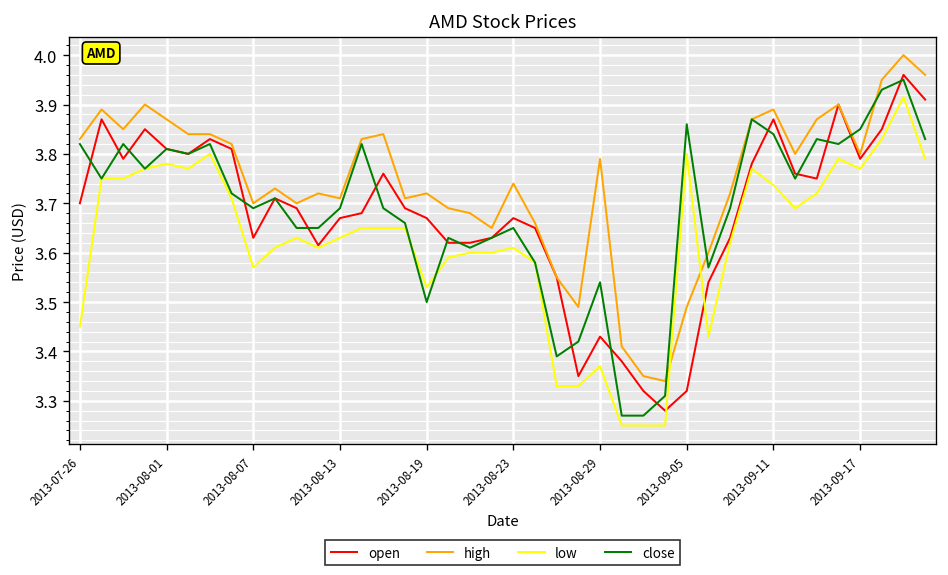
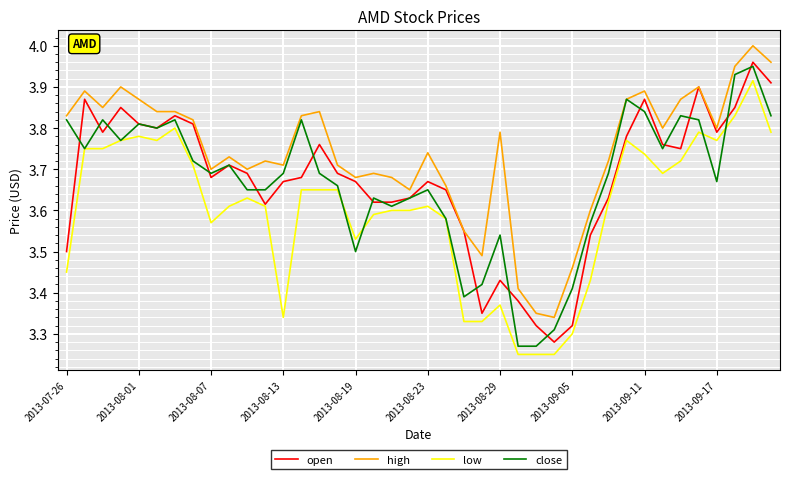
open, 2013-07-26: 3.7 -> 3.5
open, 2013-08-07: 3.63 -> 3.68
low, 2013-08-13: 3.63 -> 3.34
high, 2013-08-19: 3.72 -> 3.68
high, 2013-09-05: 3.49 -> 3.46
low, 2013-09-05: 3.8 -> 3.3
close, 2013-09-05: 3.86 -> 3.41
close, 2013-09-17: 3.85 -> 3.67
